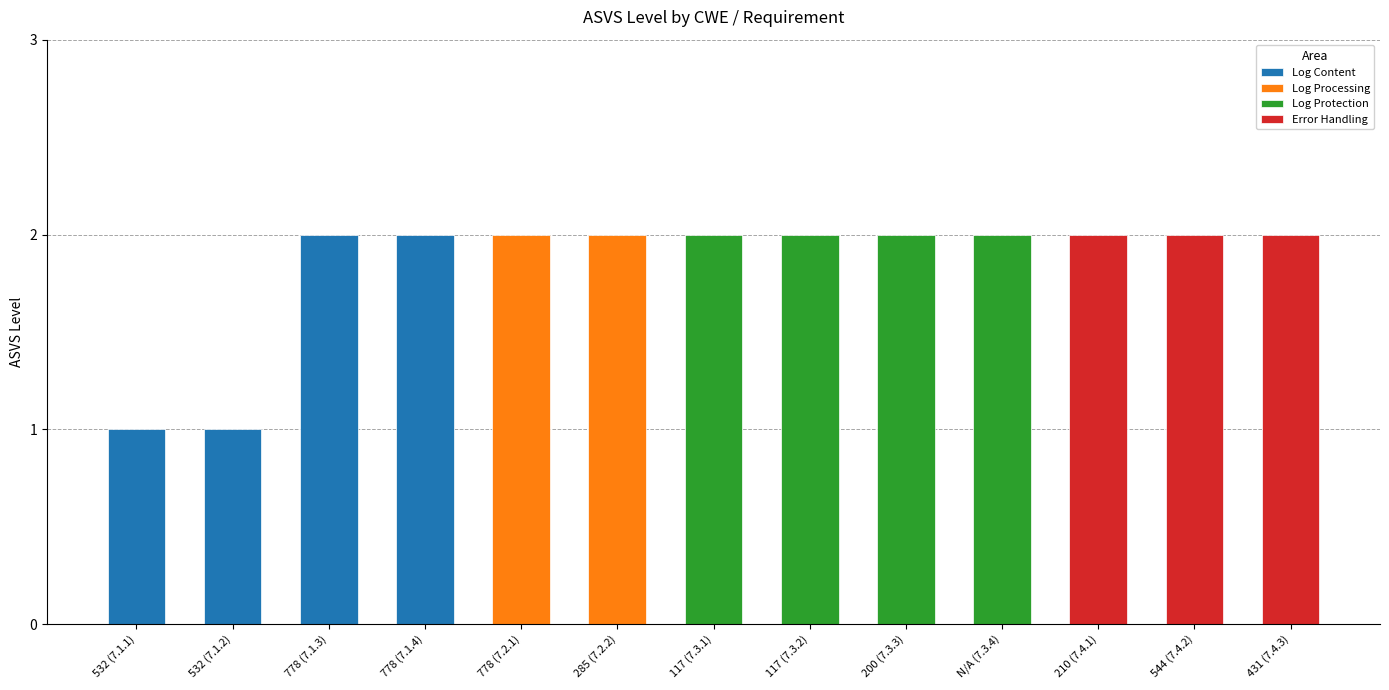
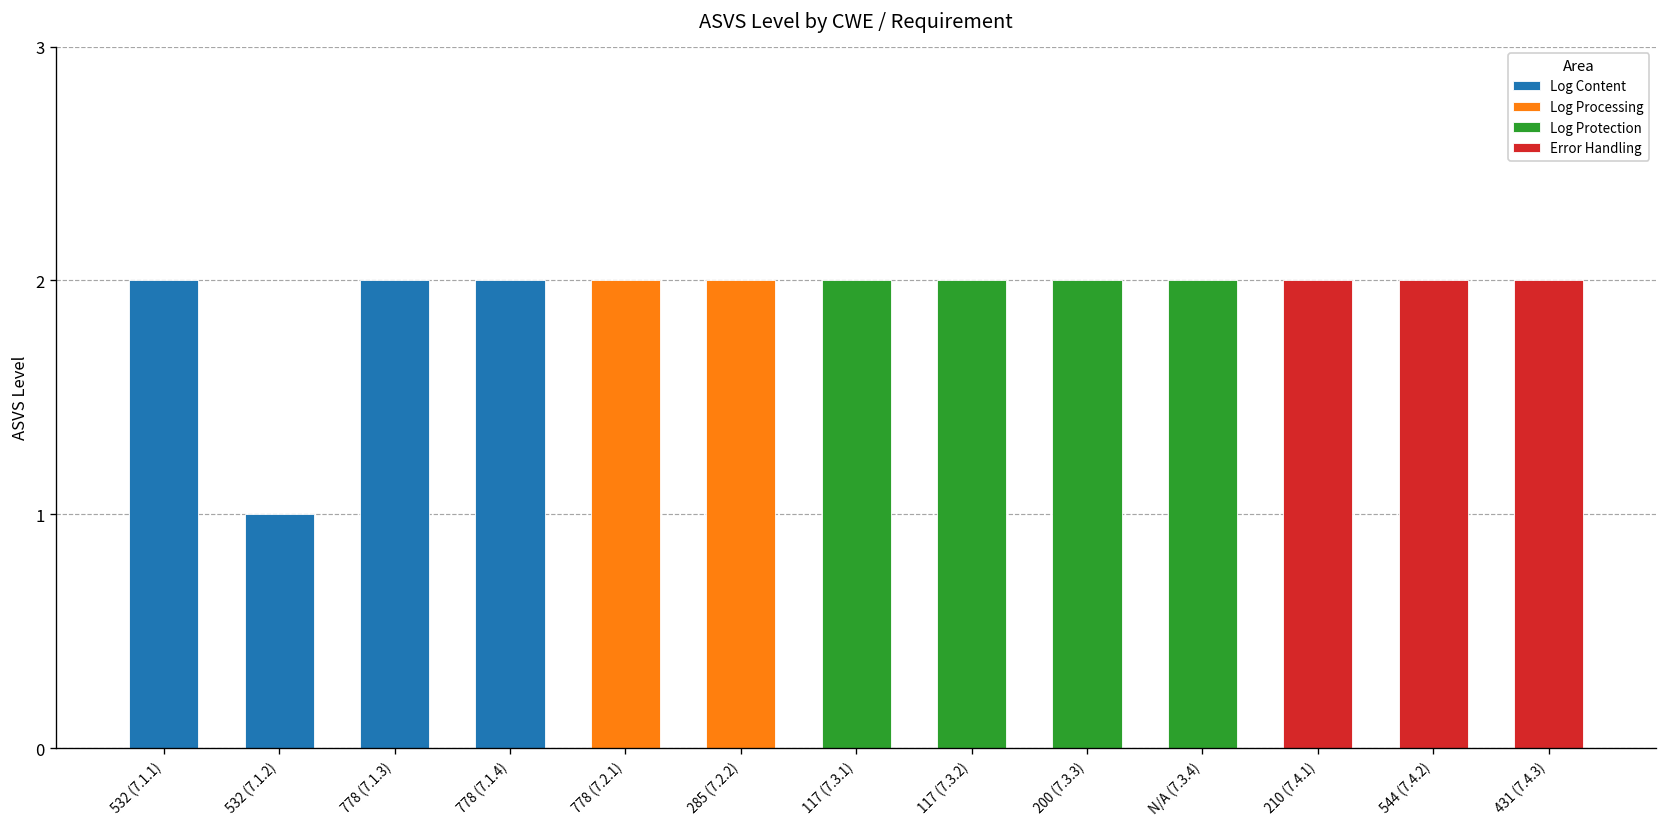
532 (7.1.1): 1 -> 2
